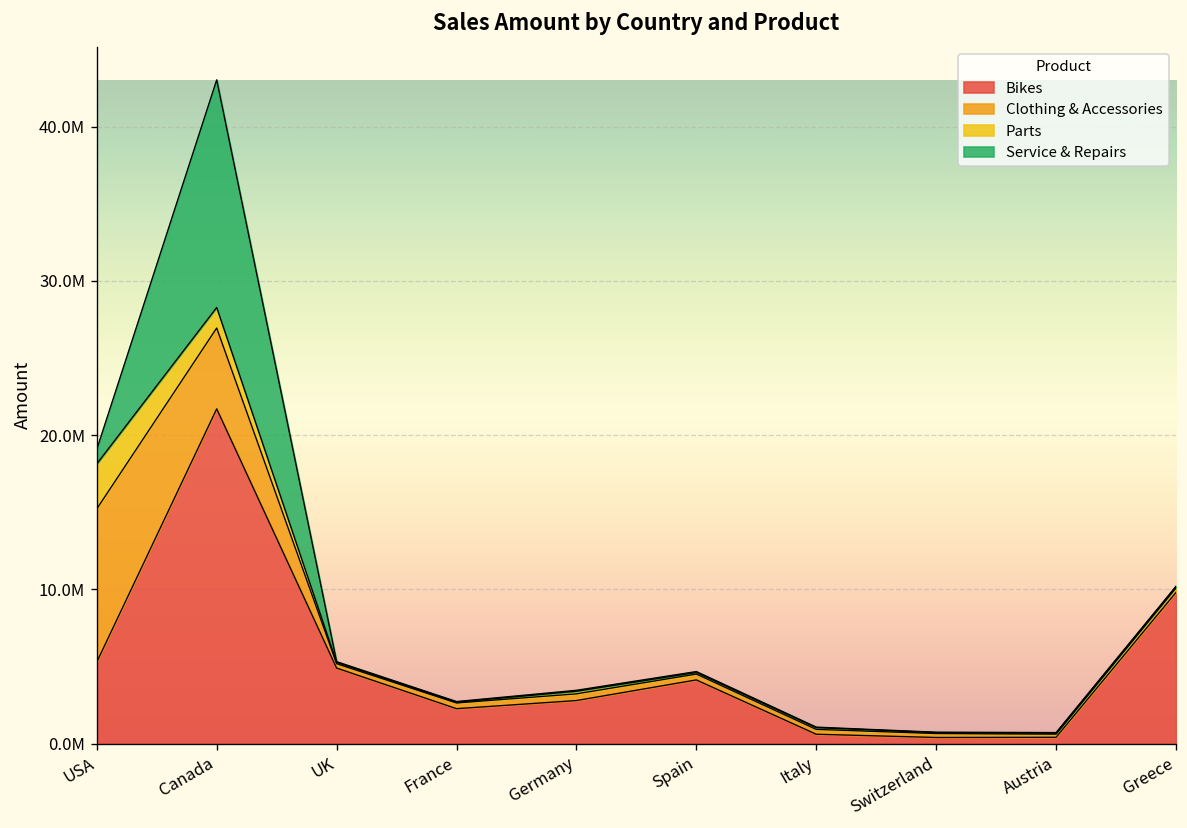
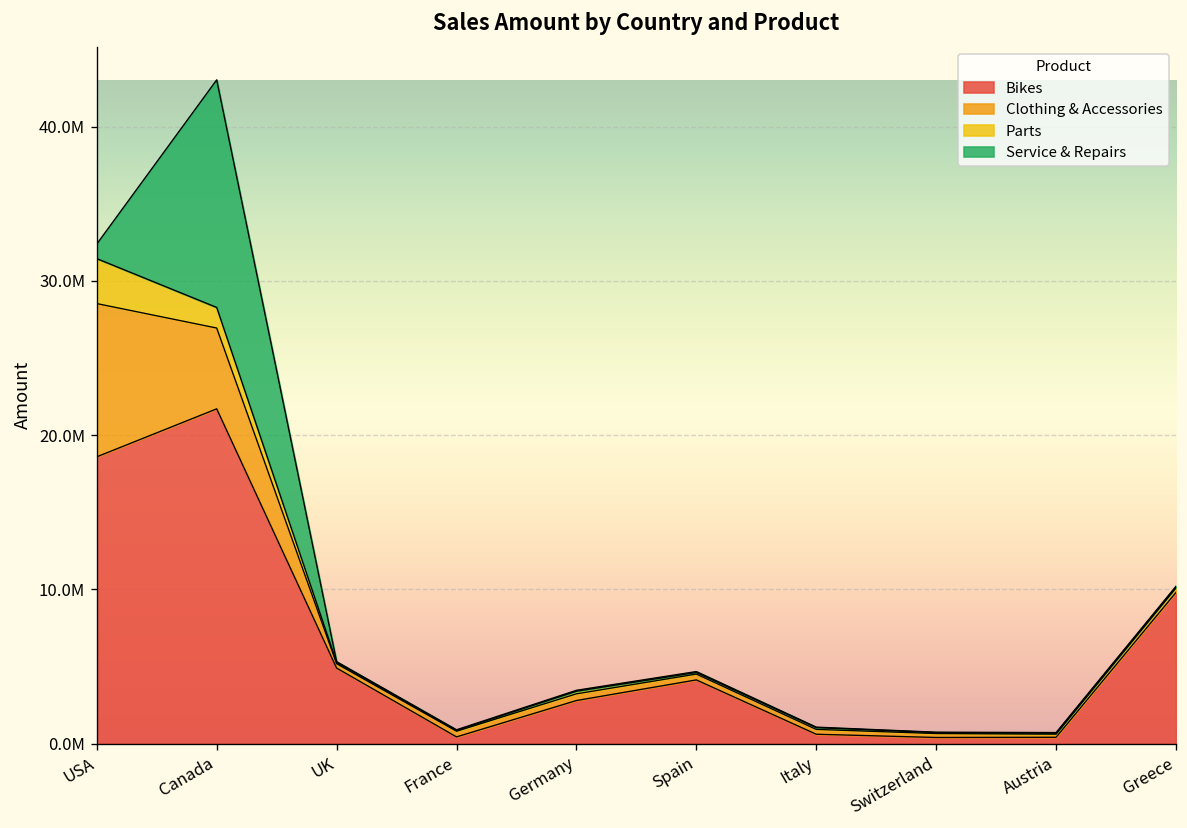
Bikes, USA: 5300000 -> 18600000
Bikes, France: 2300000 -> 400000
